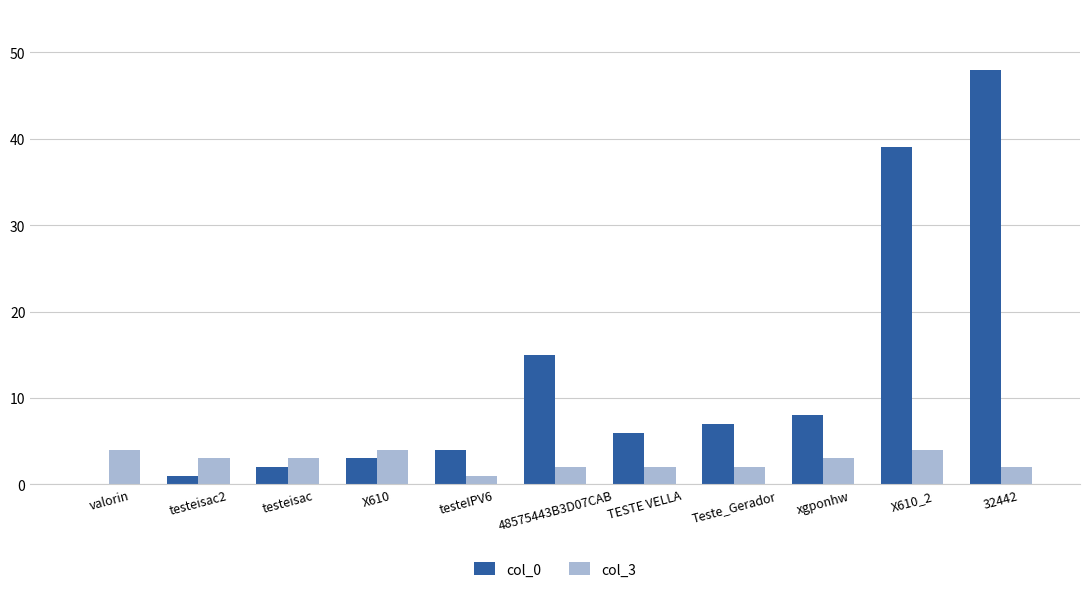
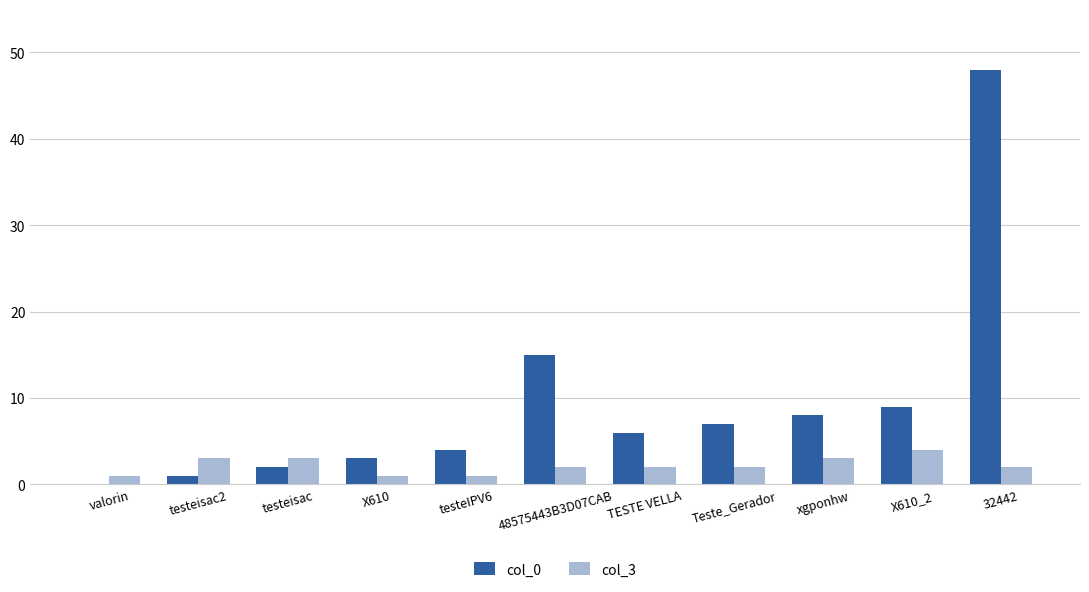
col_3, valorin: 4 -> 1
col_3, X610: 4 -> 1
col_0, X610_2: 39 -> 9
